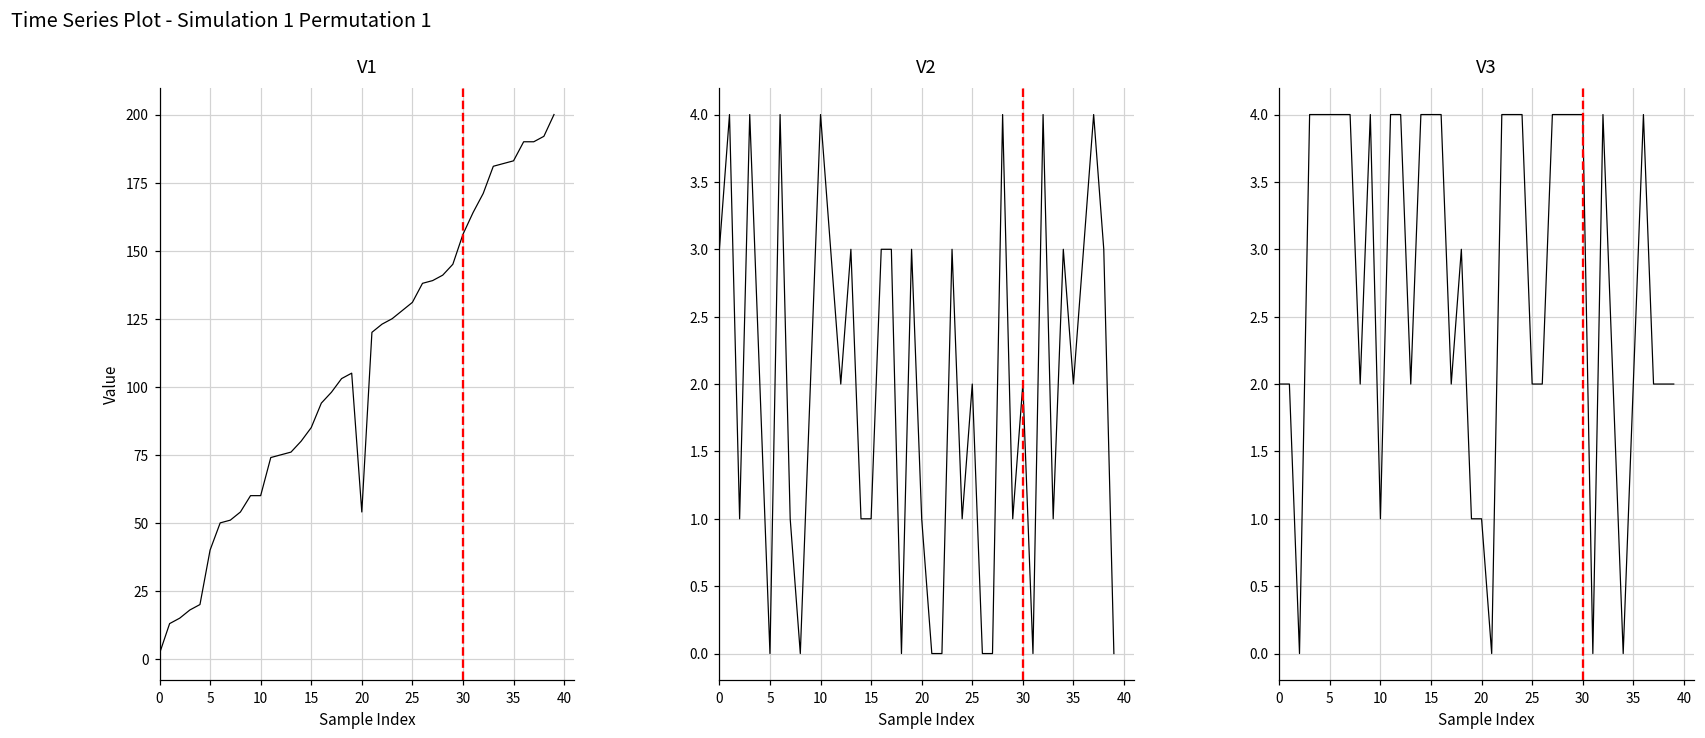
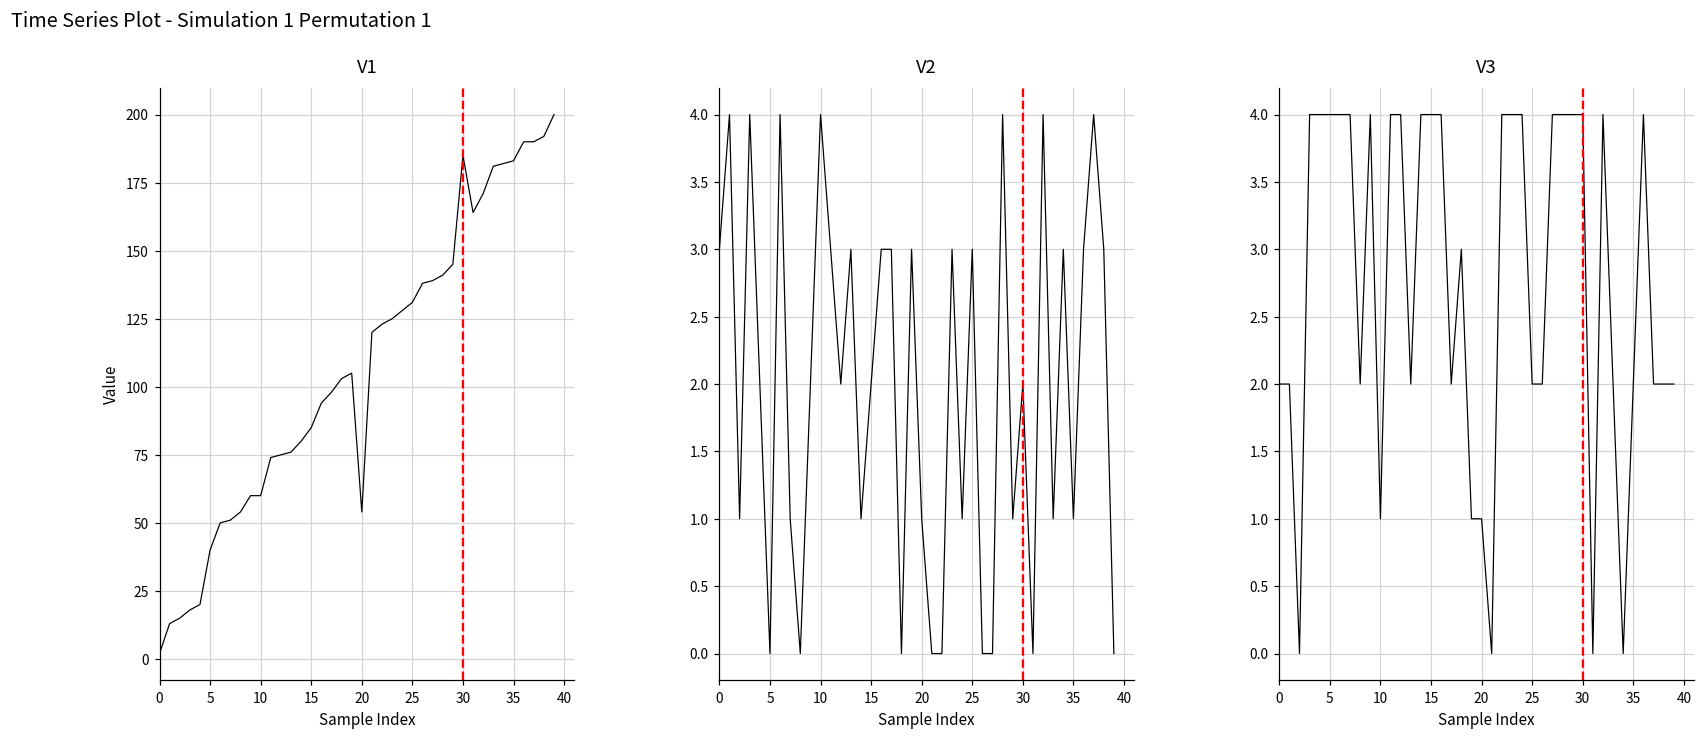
V1, 30: 156 -> 185
V2, 15: 1 -> 2
V2, 25: 2 -> 3
V2, 35: 2 -> 1
